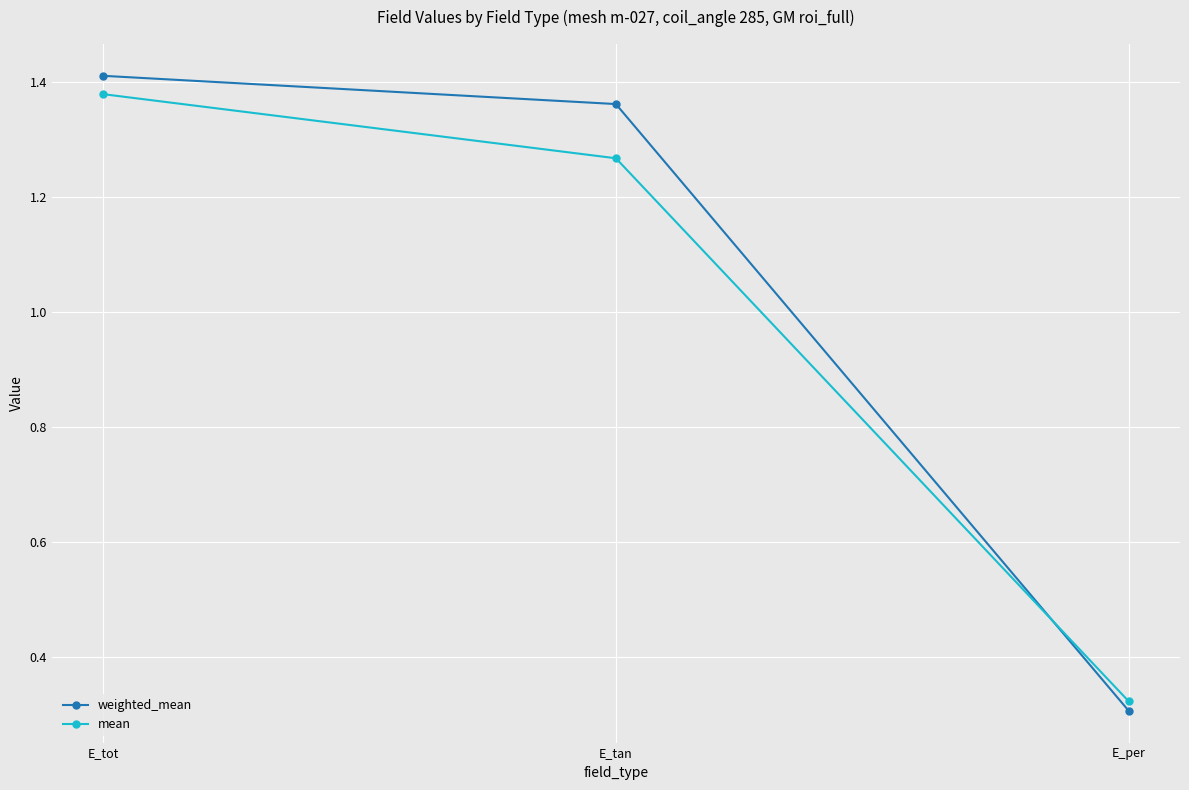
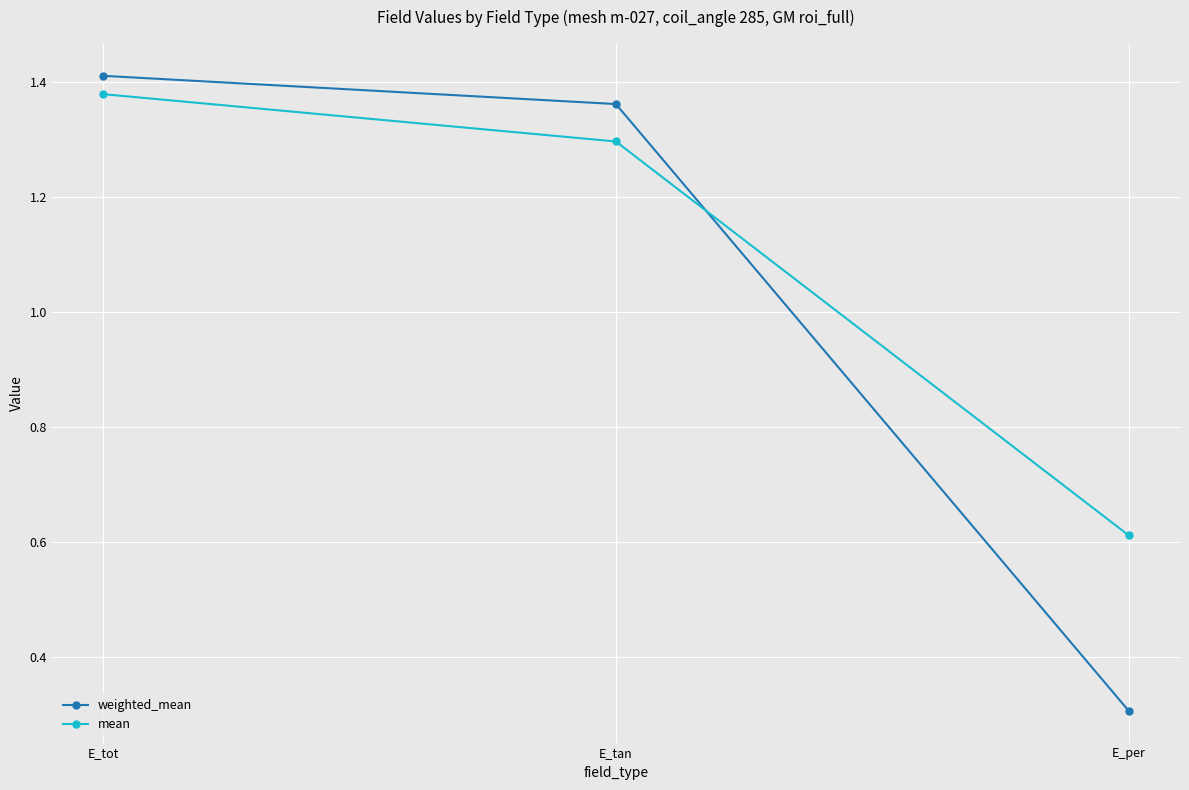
mean, E_tan: 1.27 -> 1.30
mean, E_per: 0.32 -> 0.61
